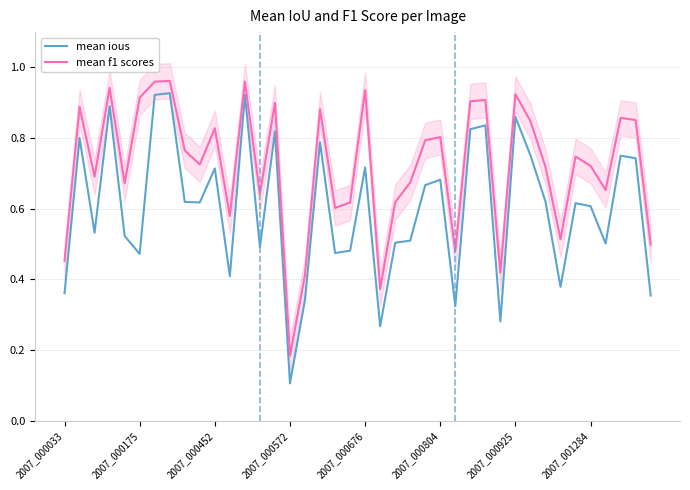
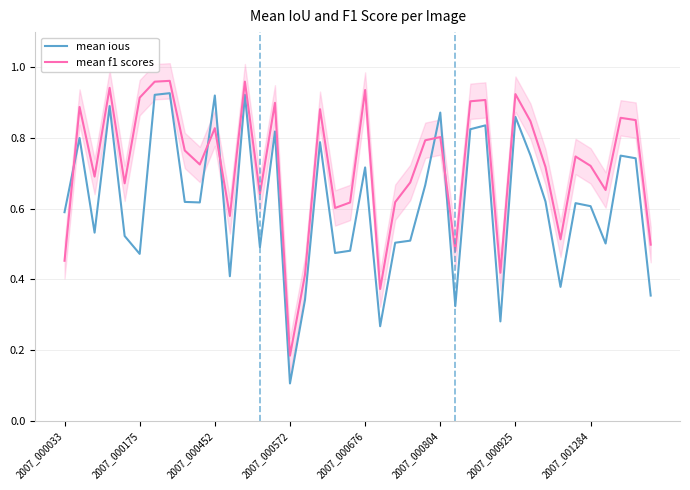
mean ious, 2007_000033: 0.36 -> 0.59
mean ious, 2007_000452: 0.71 -> 0.92
mean ious, 2007_000804: 0.68 -> 0.87
